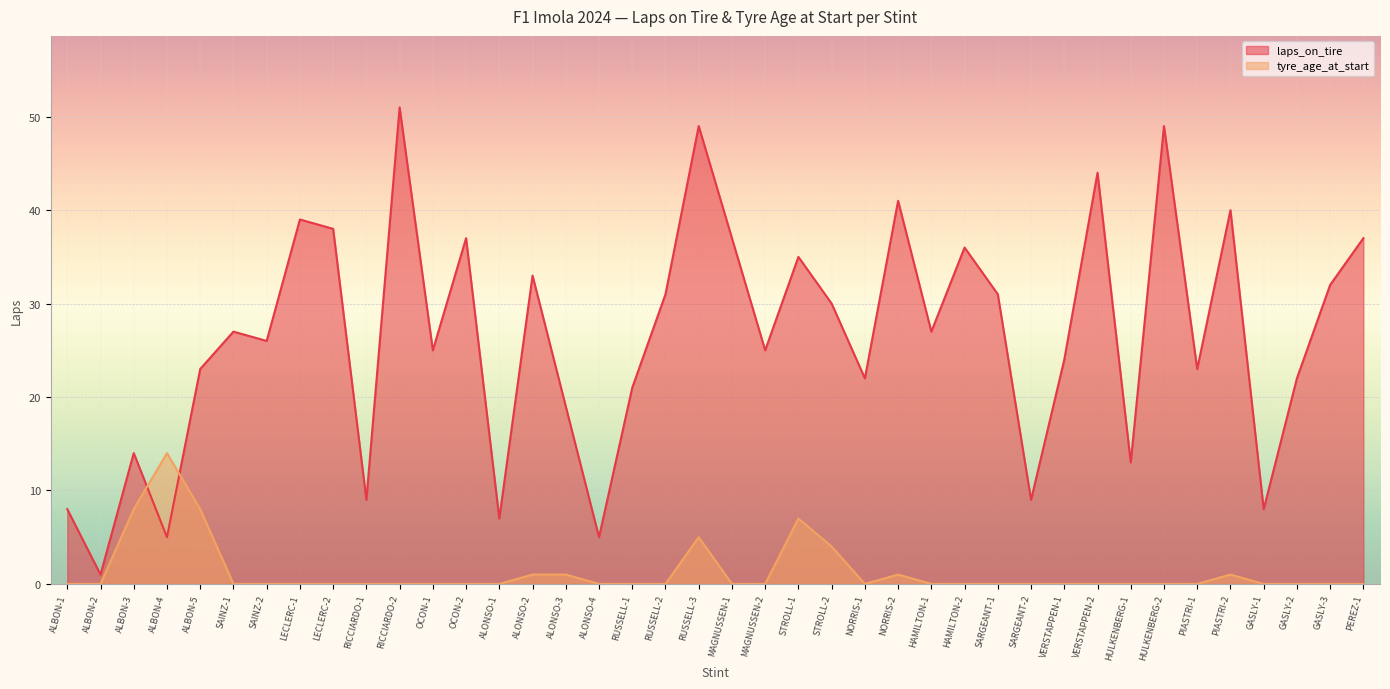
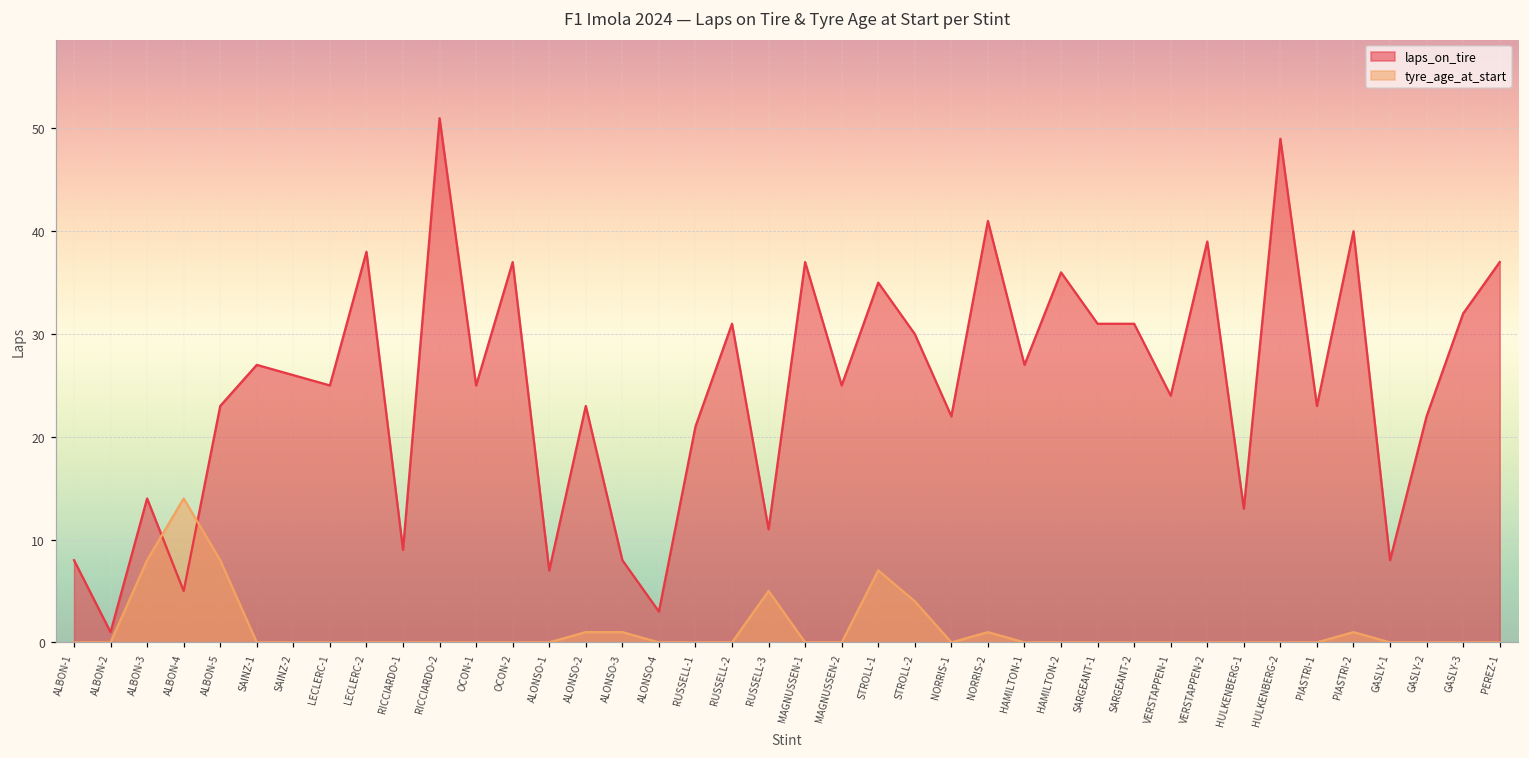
laps_on_tire, LECLERC-1: 39 -> 25
laps_on_tire, ALONSO-2: 33 -> 23
laps_on_tire, ALONSO-3: 19 -> 8
laps_on_tire, ALONSO-4: 5 -> 3
laps_on_tire, RUSSELL-3: 49 -> 11
laps_on_tire, SARGEANT-2: 9 -> 31
laps_on_tire, VERSTAPPEN-2: 44 -> 39
